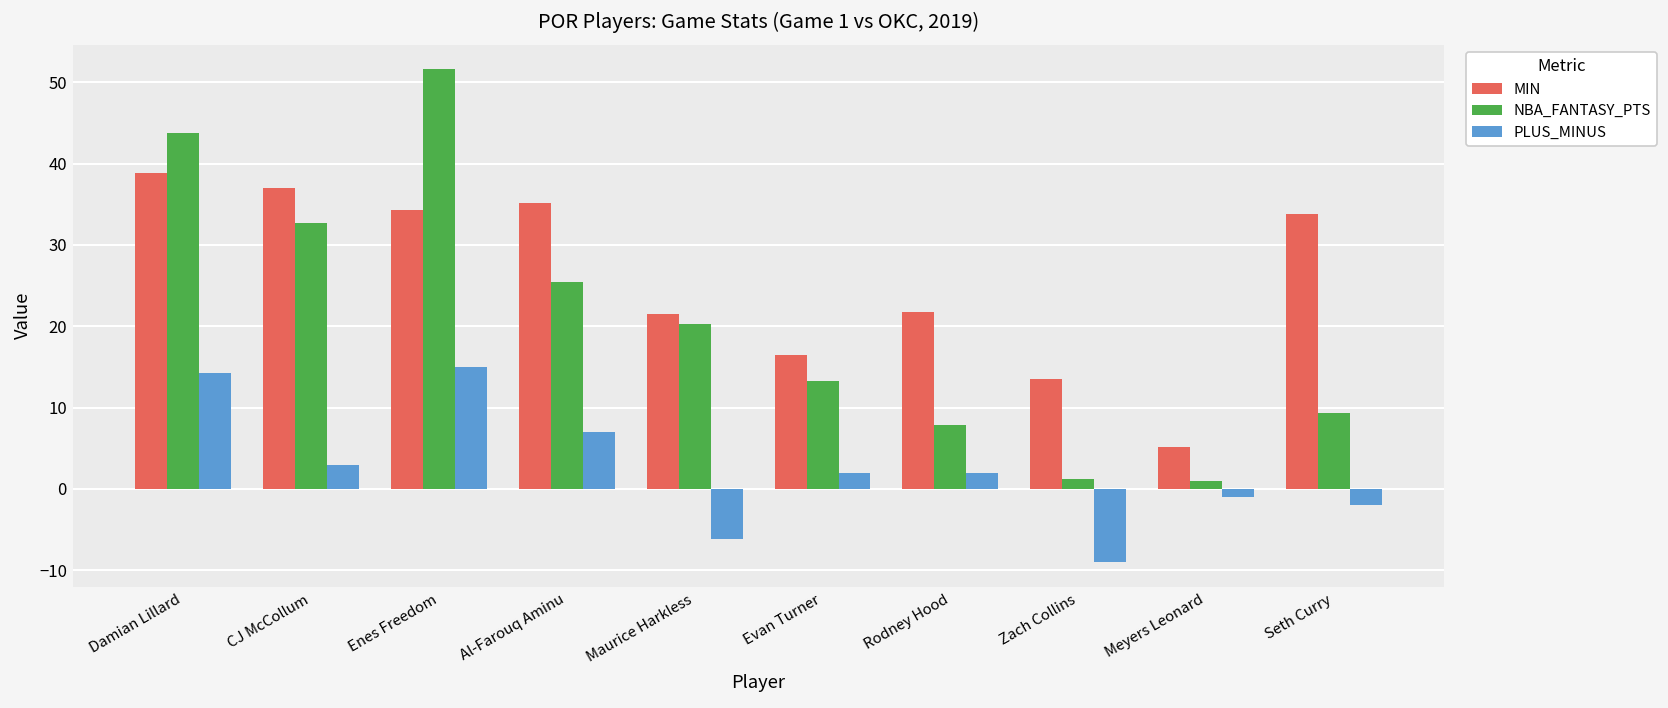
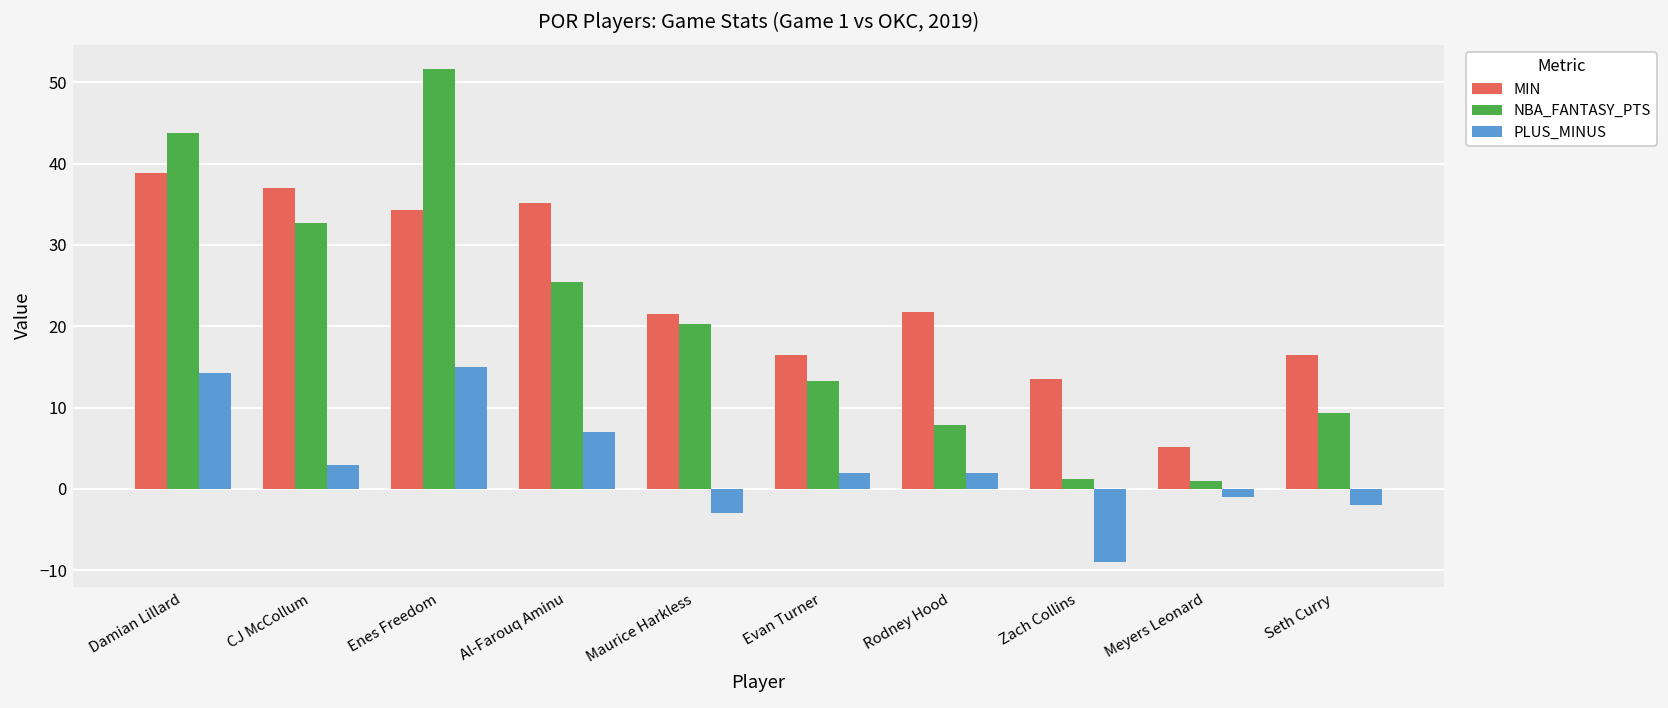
PLUS_MINUS, Maurice Harkless: -6 -> -3
MIN, Seth Curry: 34 -> 16
